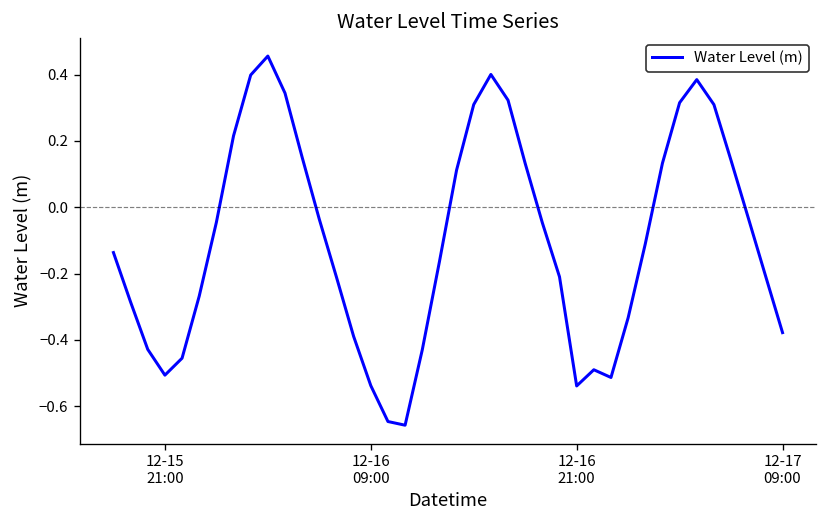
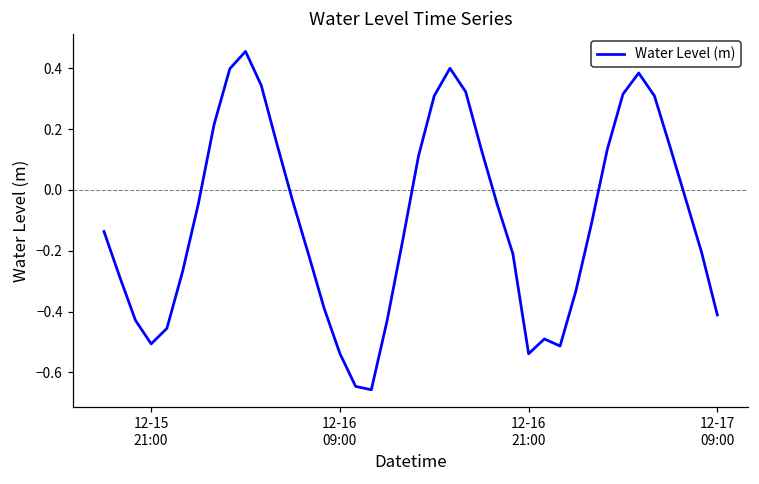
12-17 09:00: -0.38 -> -0.41
